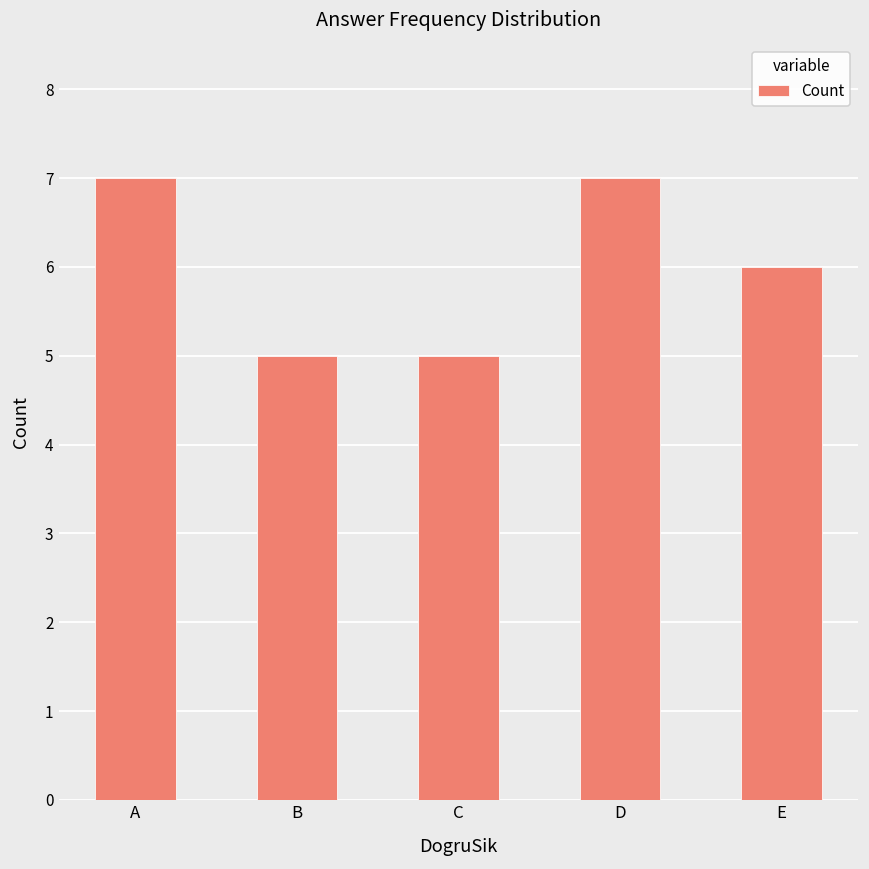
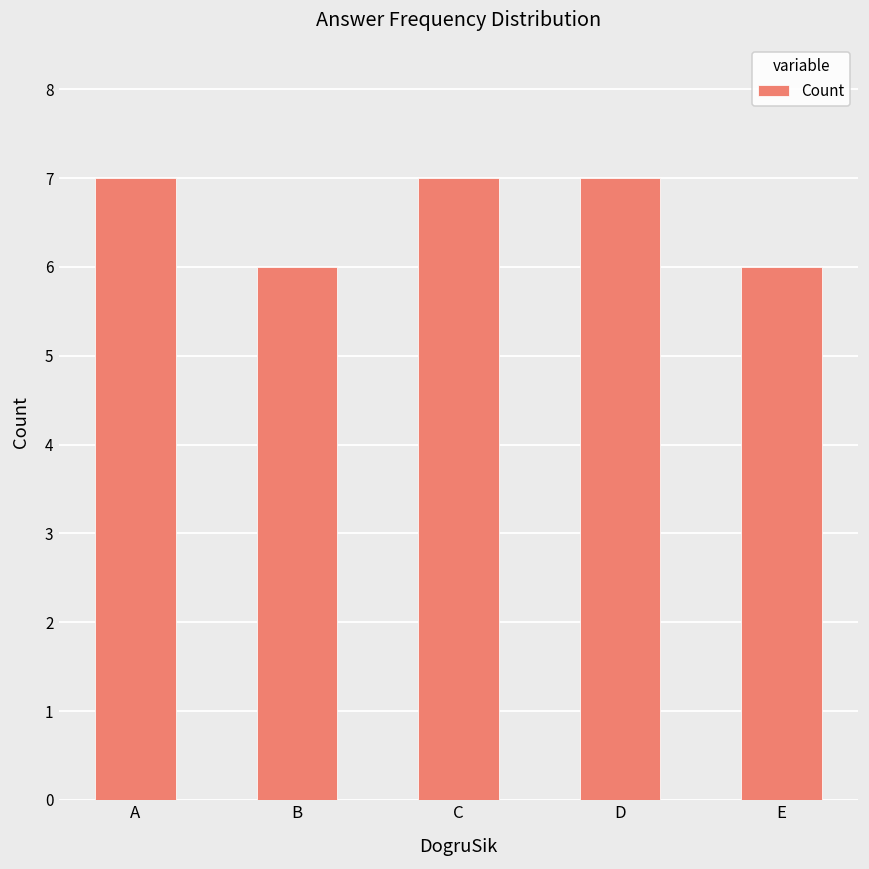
B: 5 -> 6
C: 5 -> 7
